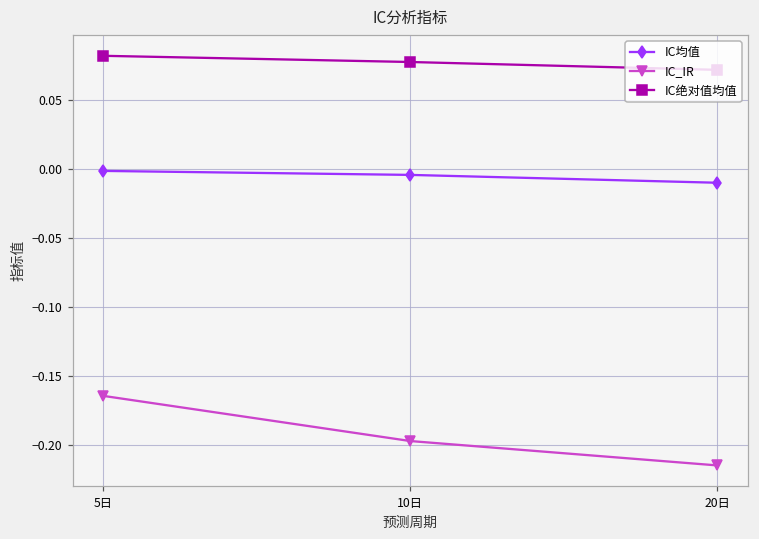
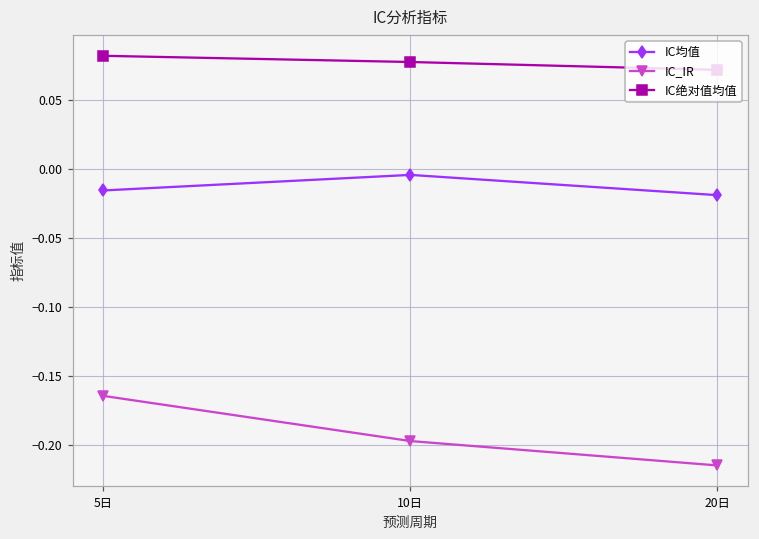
IC均值, 5日: -0.001 -> -0.015
IC均值, 20日: -0.010 -> -0.019
